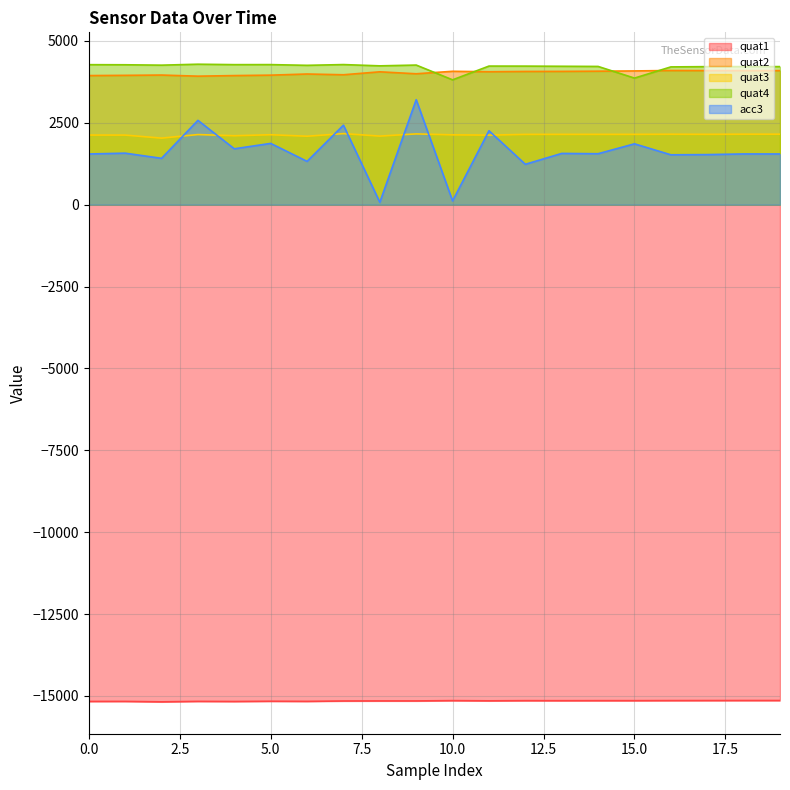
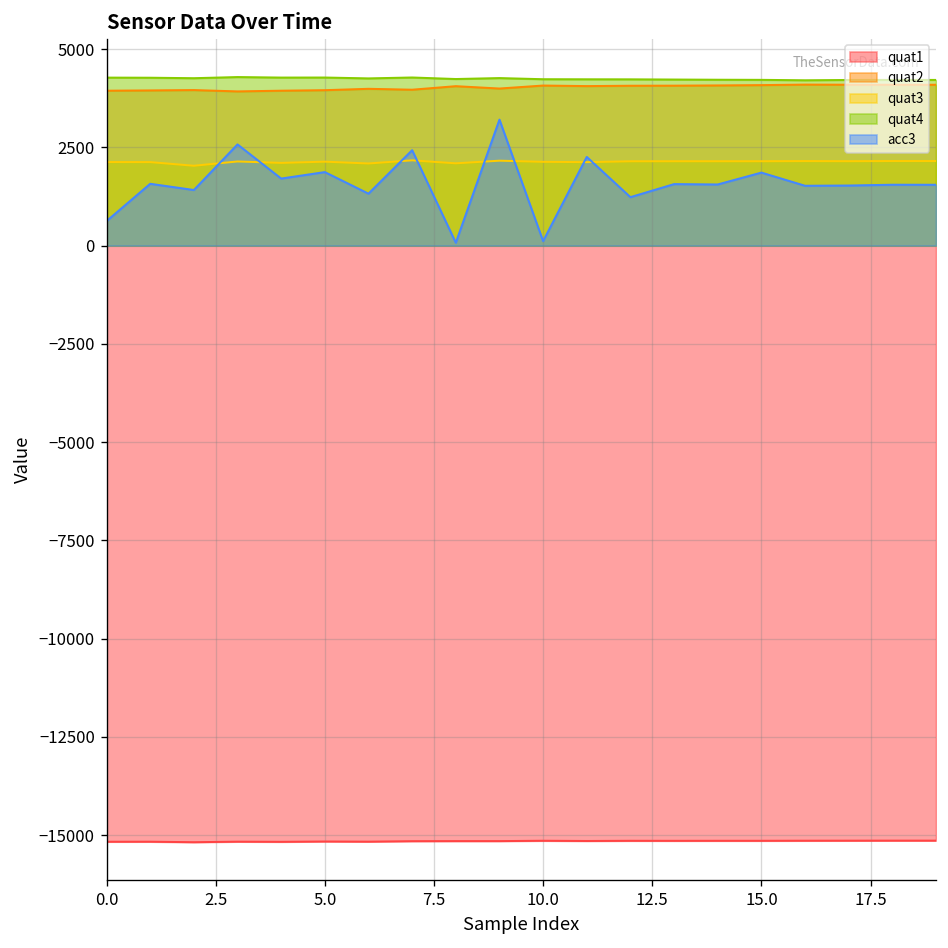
acc3, 0.0: 1500 -> 600
quat4, 10.0: 3800 -> 4200
quat4, 15.0: 3900 -> 4200
